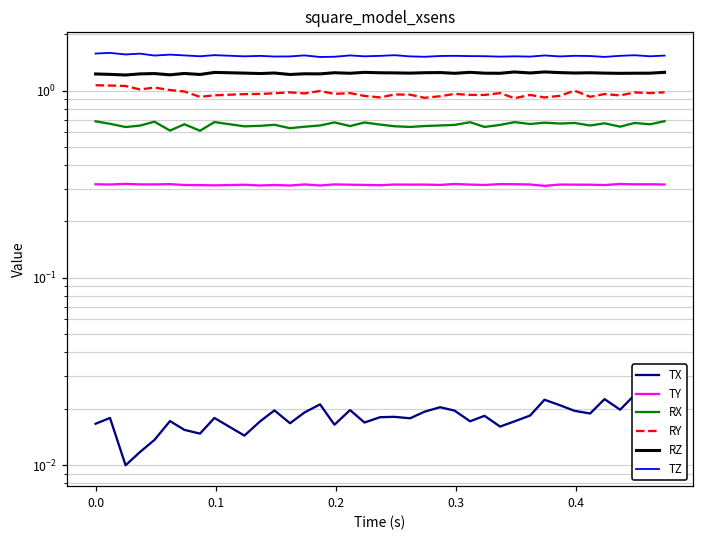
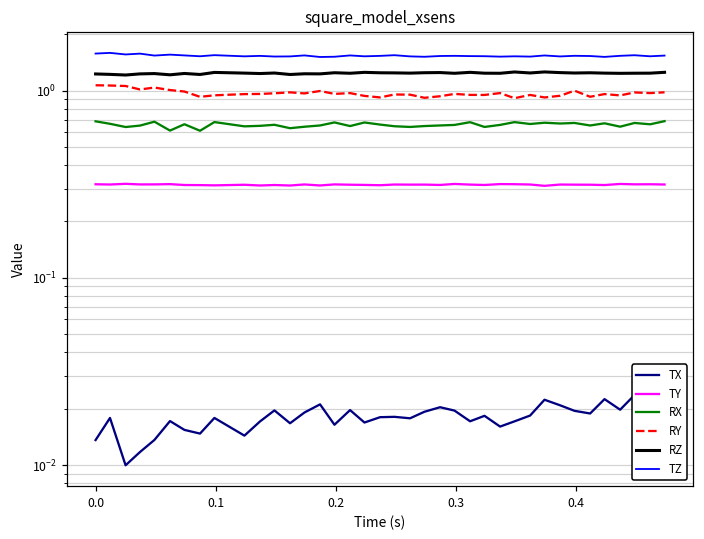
TX, 0.0: 0.017 -> 0.014
